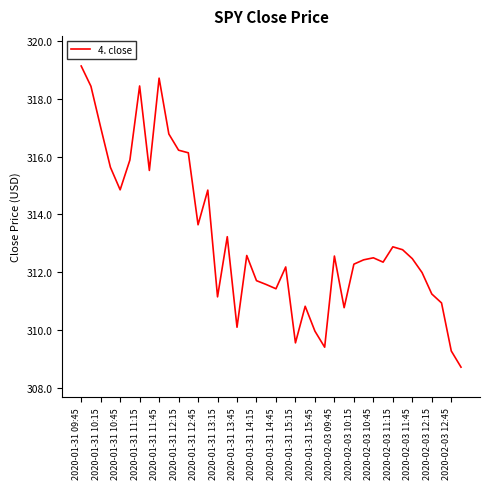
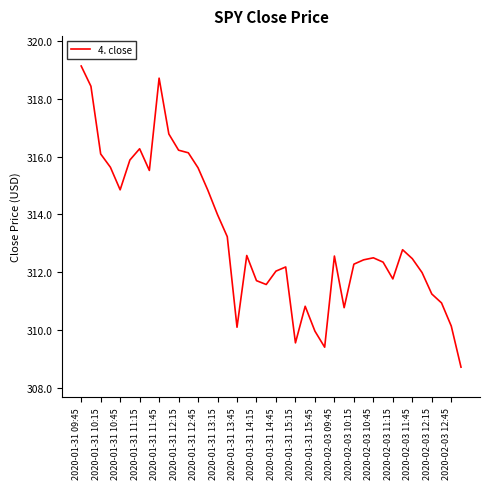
2020-01-31 10:15: 317.0 -> 316.1
2020-01-31 11:15: 318.4 -> 316.3
2020-01-31 12:45: 313.6 -> 315.6
2020-01-31 13:15: 311.2 -> 314.0
2020-01-31 14:45: 311.4 -> 312.0
2020-02-03 11:15: 312.9 -> 311.8
2020-02-03 12:45: 309.3 -> 310.1
